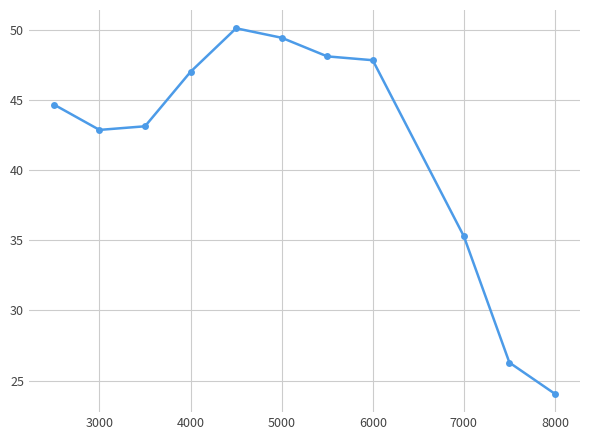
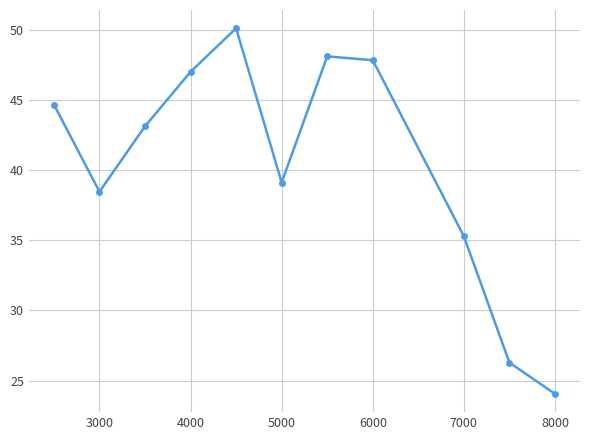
3000: 42.9 -> 38.5
5000: 49.4 -> 39.1
